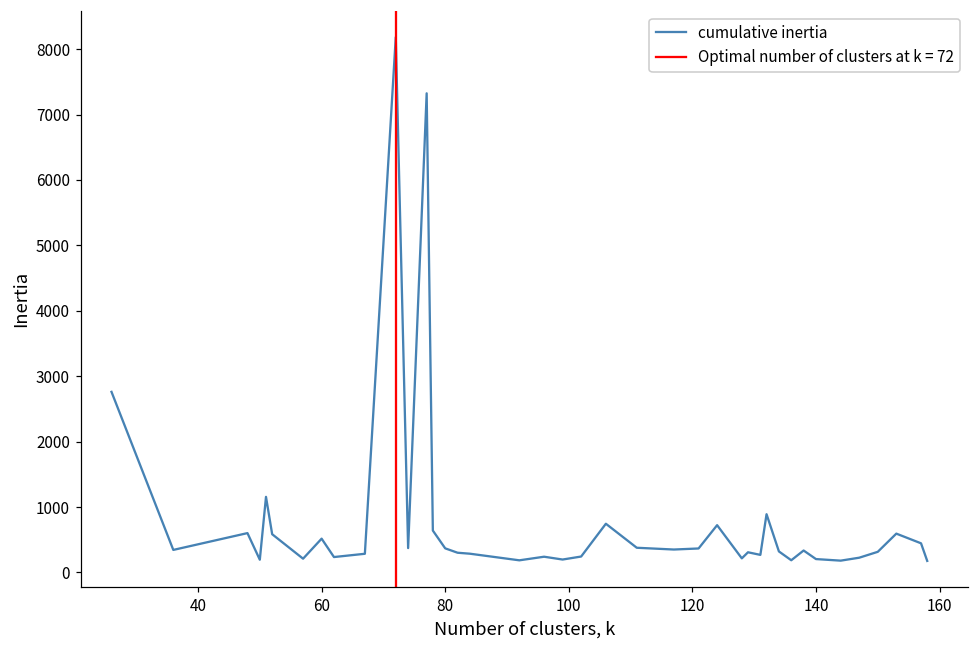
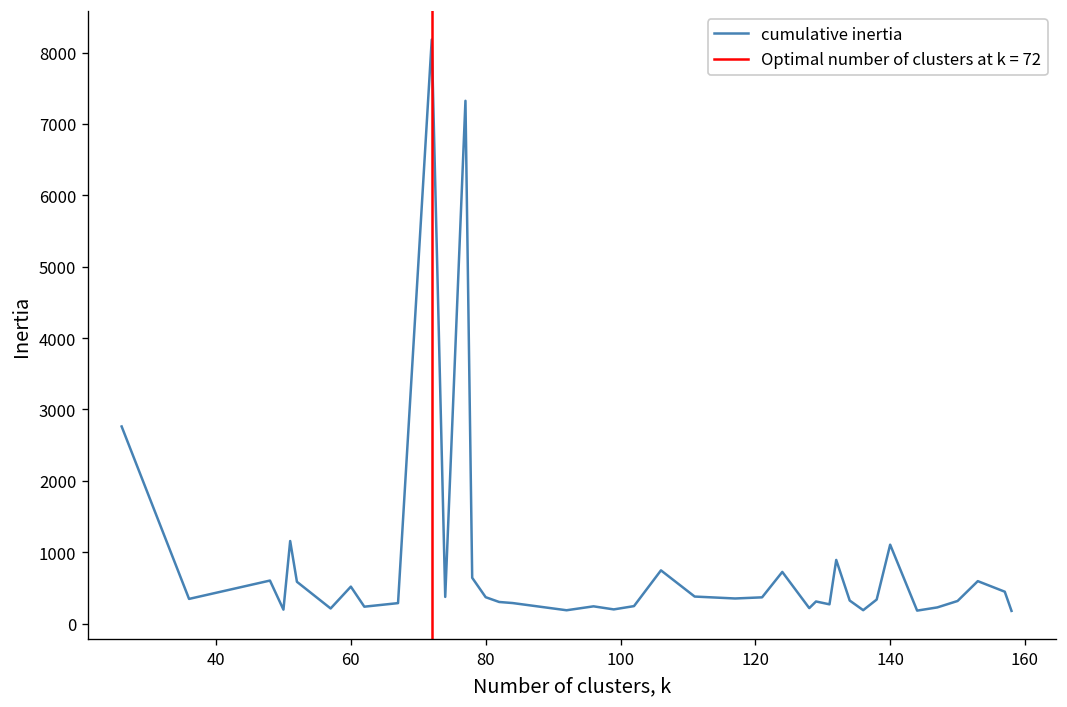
140: 200 -> 1100
